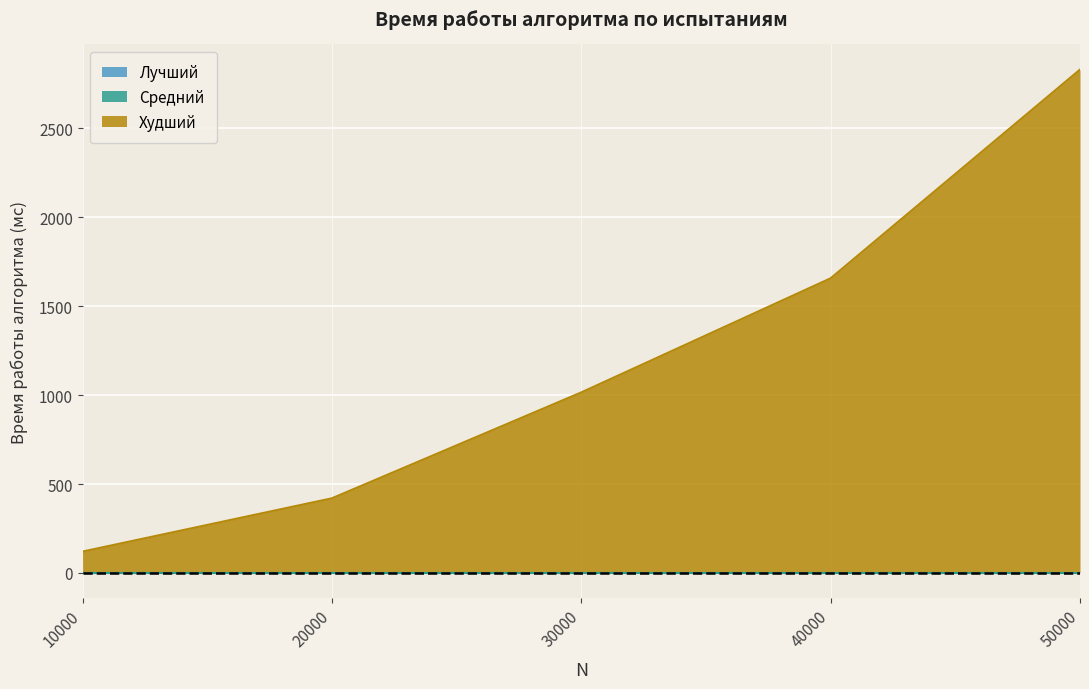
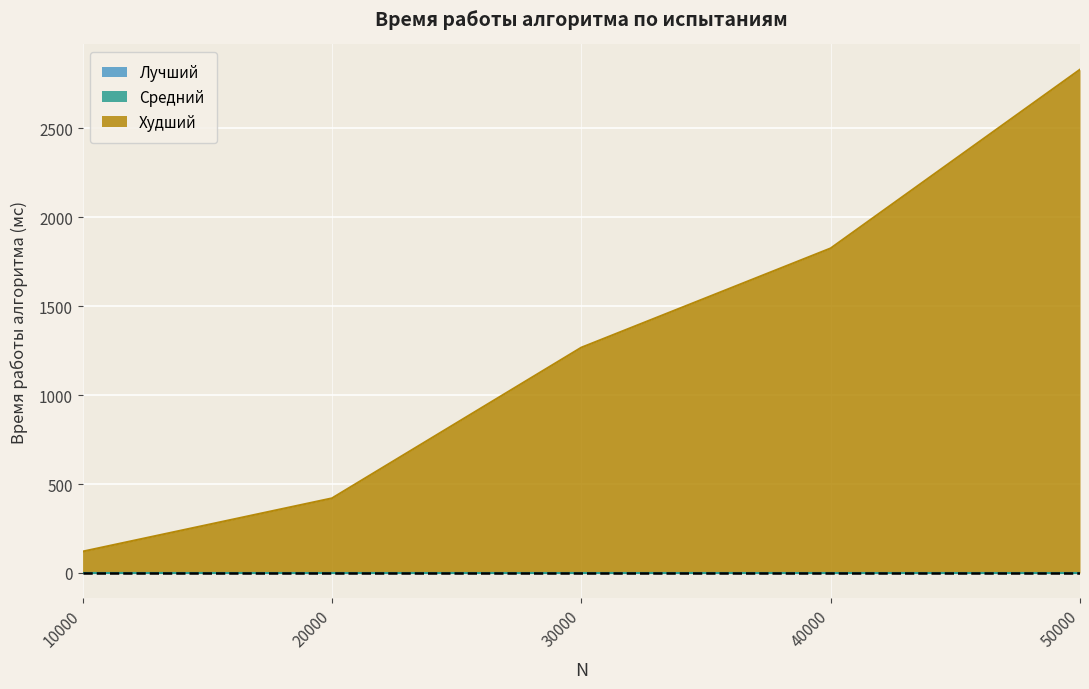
Худший, 30000: 1020 -> 1270
Худший, 40000: 1660 -> 1830
